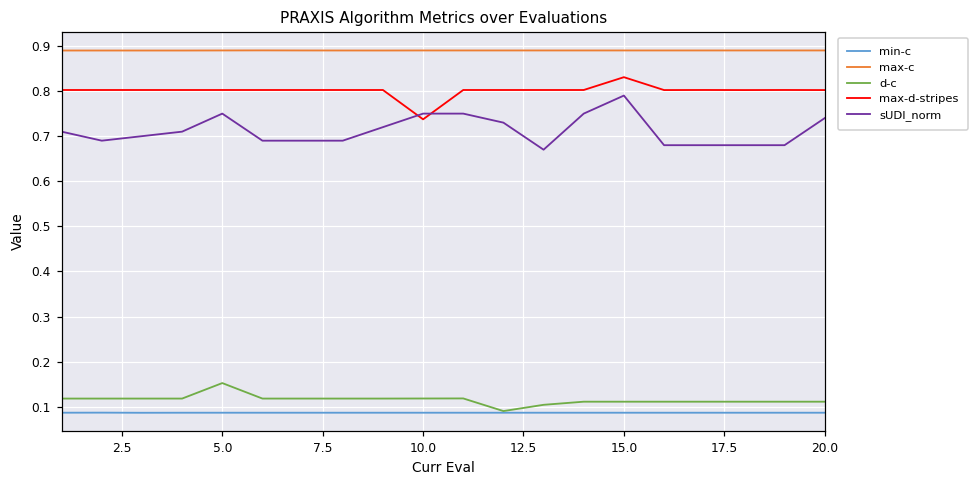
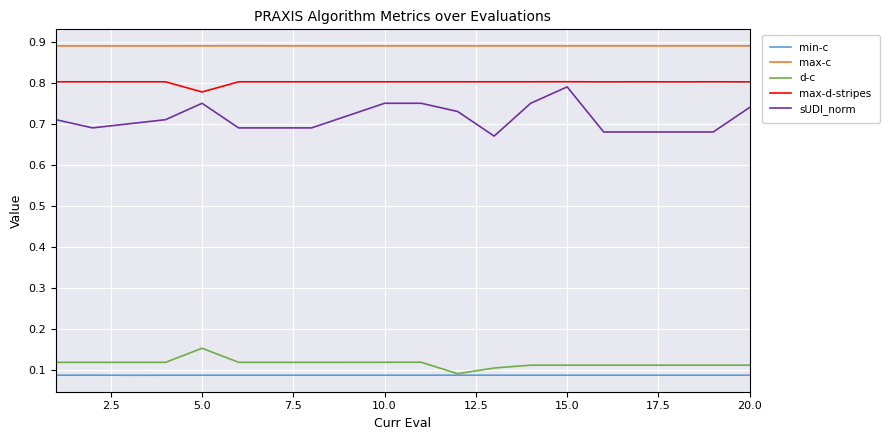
max-d-stripes, 5.0: 0.80 -> 0.78
max-d-stripes, 10.0: 0.74 -> 0.80
max-d-stripes, 15.0: 0.83 -> 0.80
